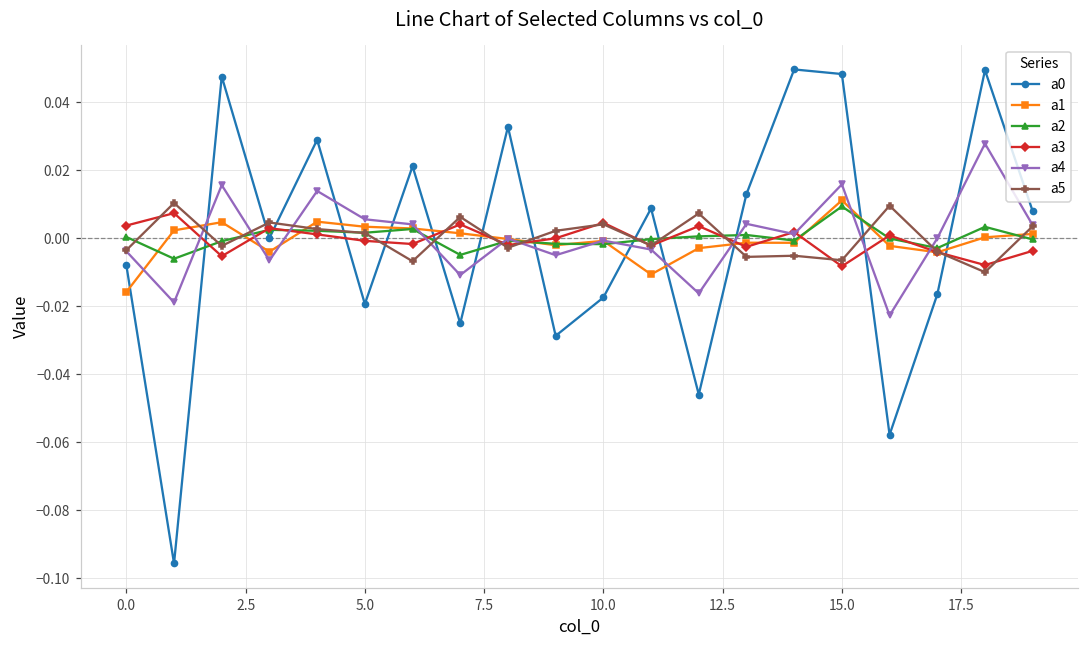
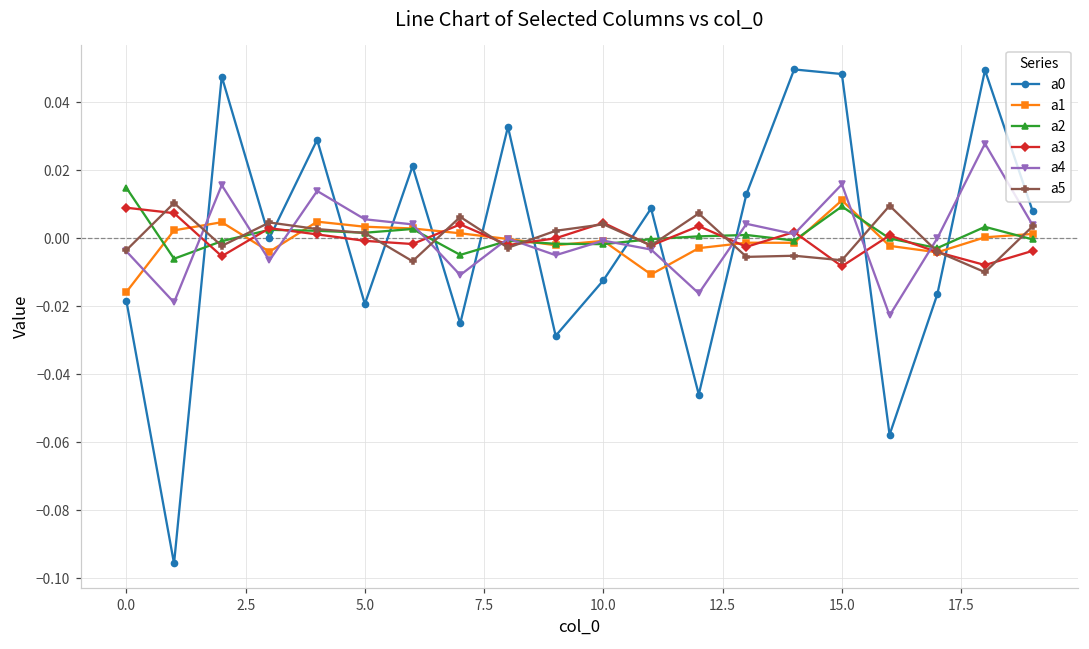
a0, 0.0: -0.008 -> -0.018
a2, 0.0: 0.000 -> 0.015
a3, 0.0: 0.004 -> 0.009
a0, 10.0: -0.017 -> -0.012
